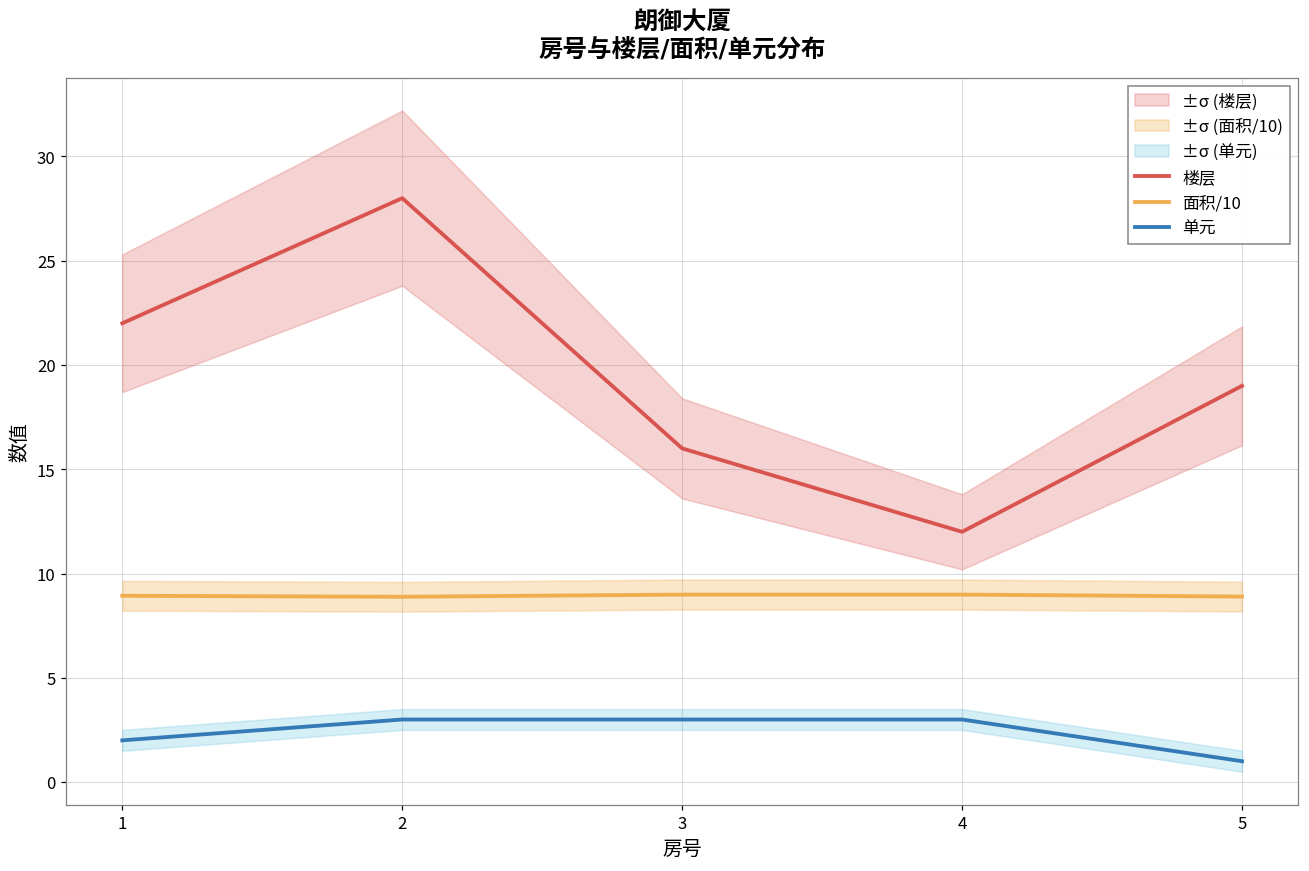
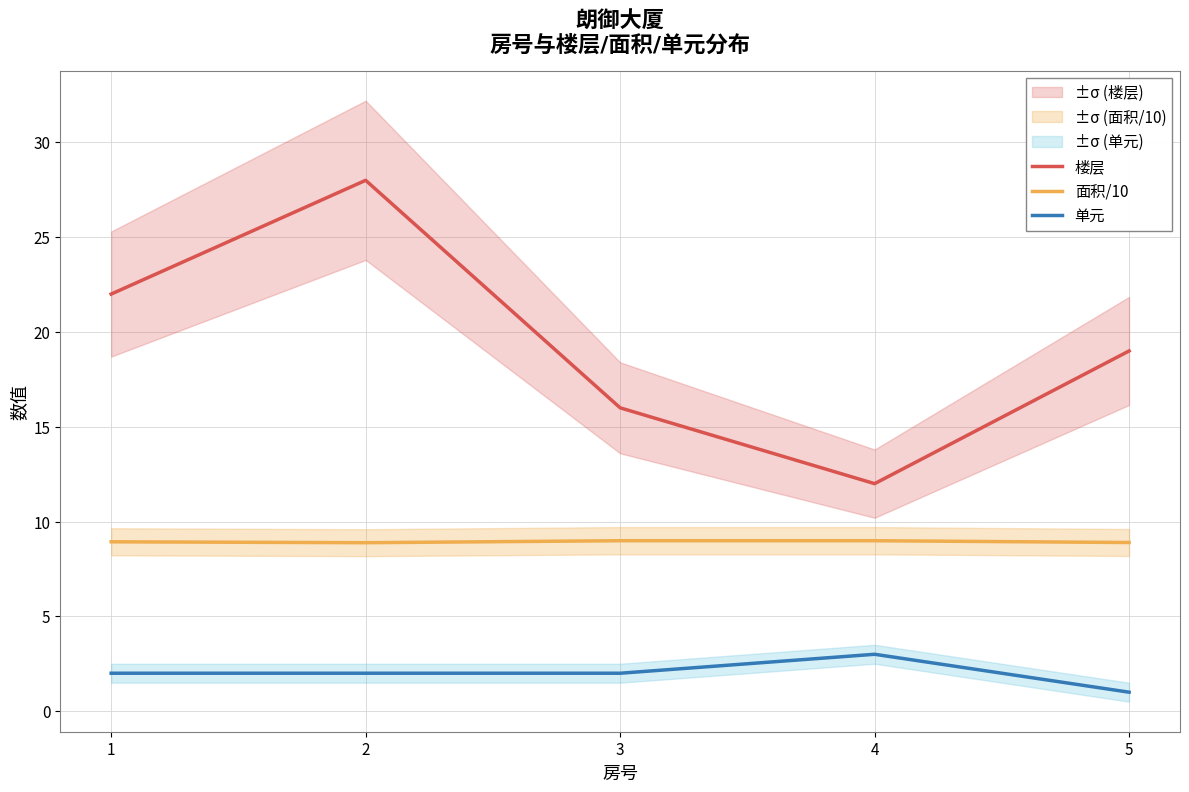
单元, 2: 3 -> 2
单元, 3: 3 -> 2
